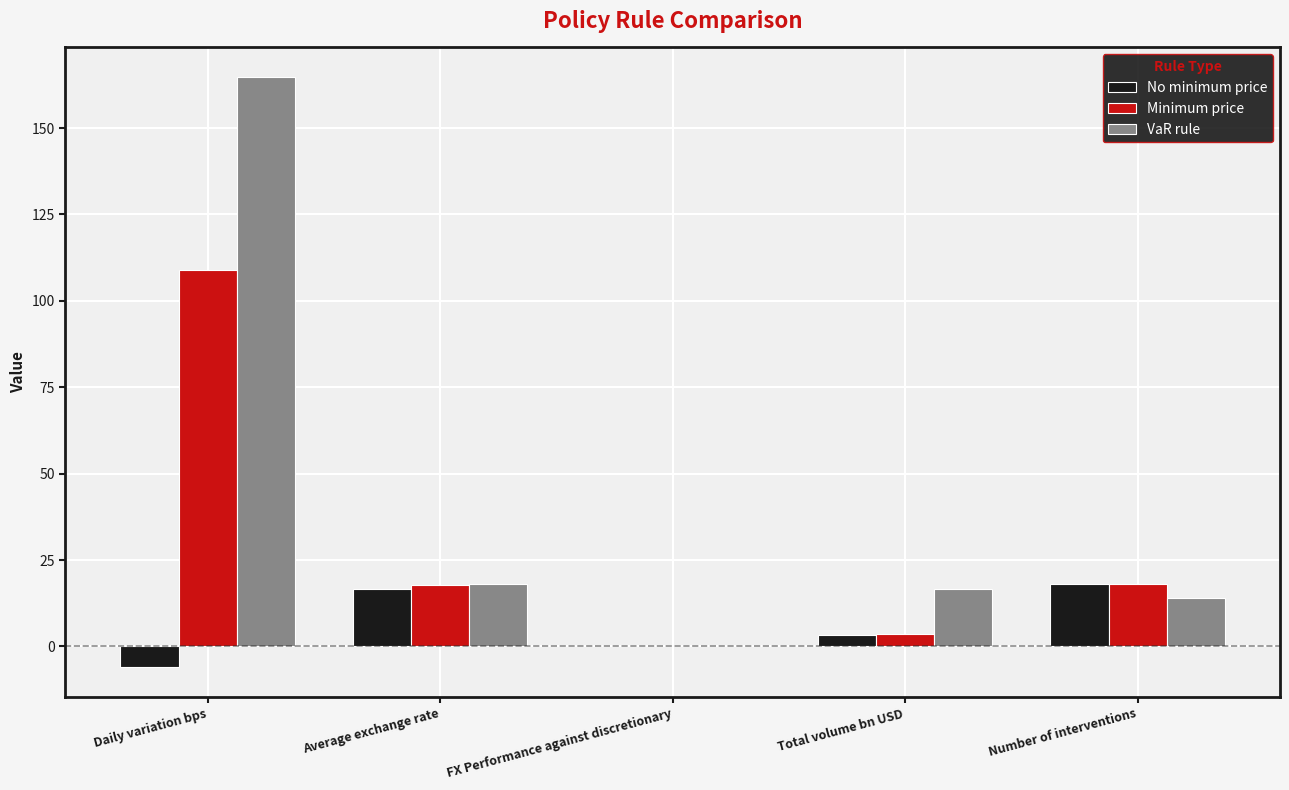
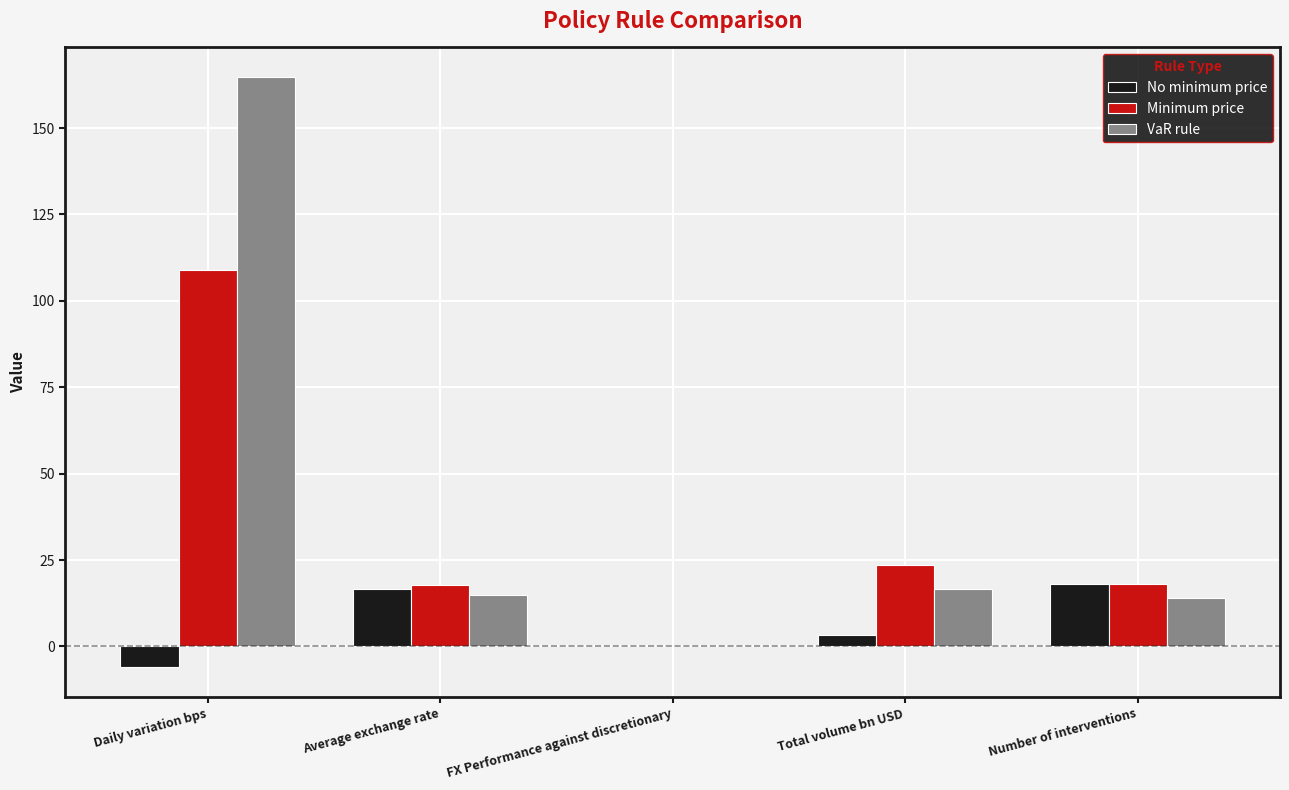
VaR rule, Average exchange rate: 18 -> 15
Minimum price, Total volume bn USD: 4 -> 24
